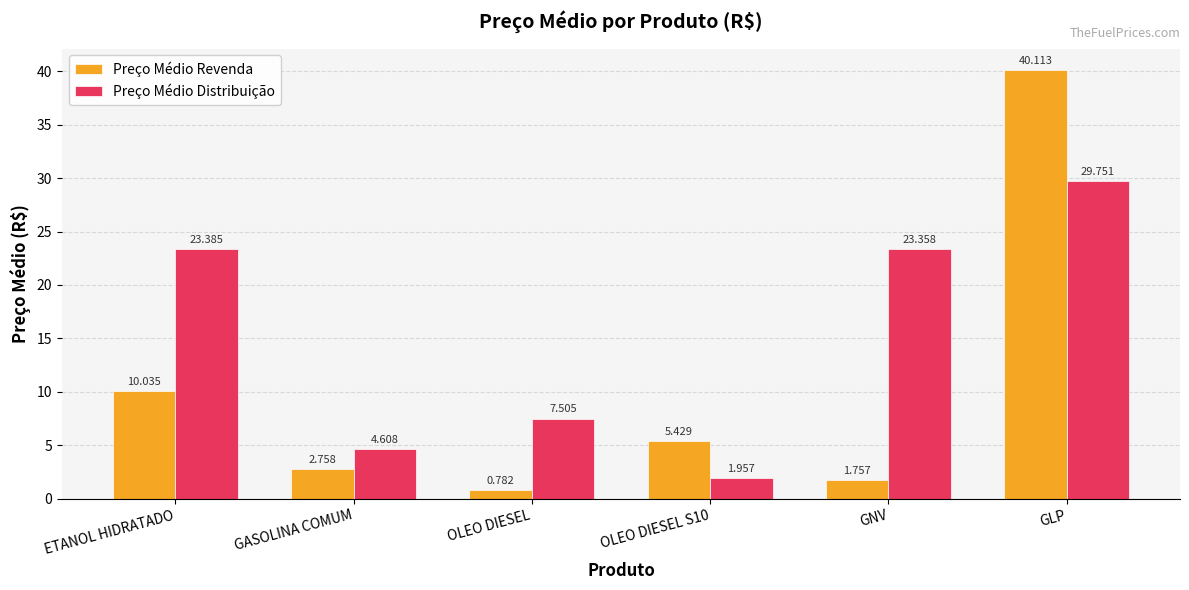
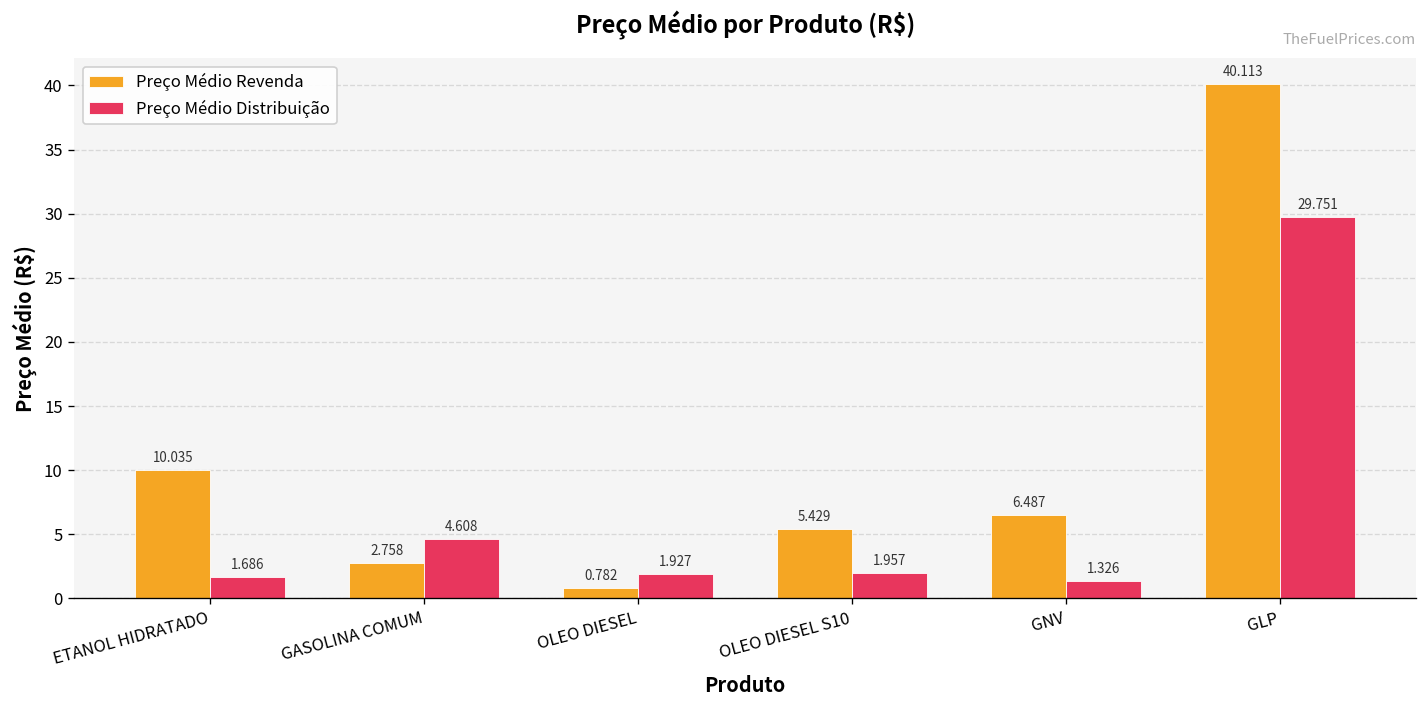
Preço Médio Distribuição, ETANOL HIDRATADO: 23.385 -> 1.686
Preço Médio Distribuição, OLEO DIESEL: 7.505 -> 1.927
Preço Médio Revenda, GNV: 1.757 -> 6.487
Preço Médio Distribuição, GNV: 23.358 -> 1.326
